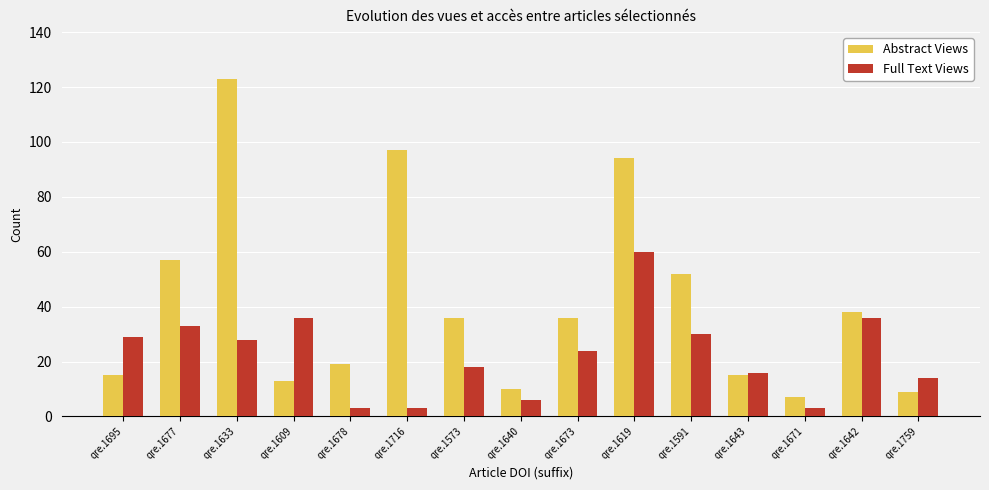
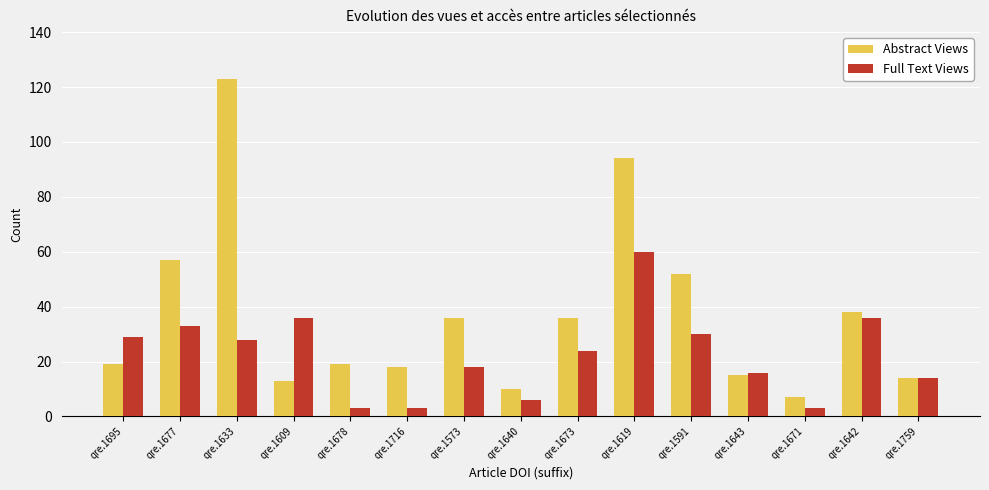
Abstract Views, qre.1695: 15 -> 19
Abstract Views, qre.1716: 97 -> 18
Abstract Views, qre.1759: 9 -> 14
